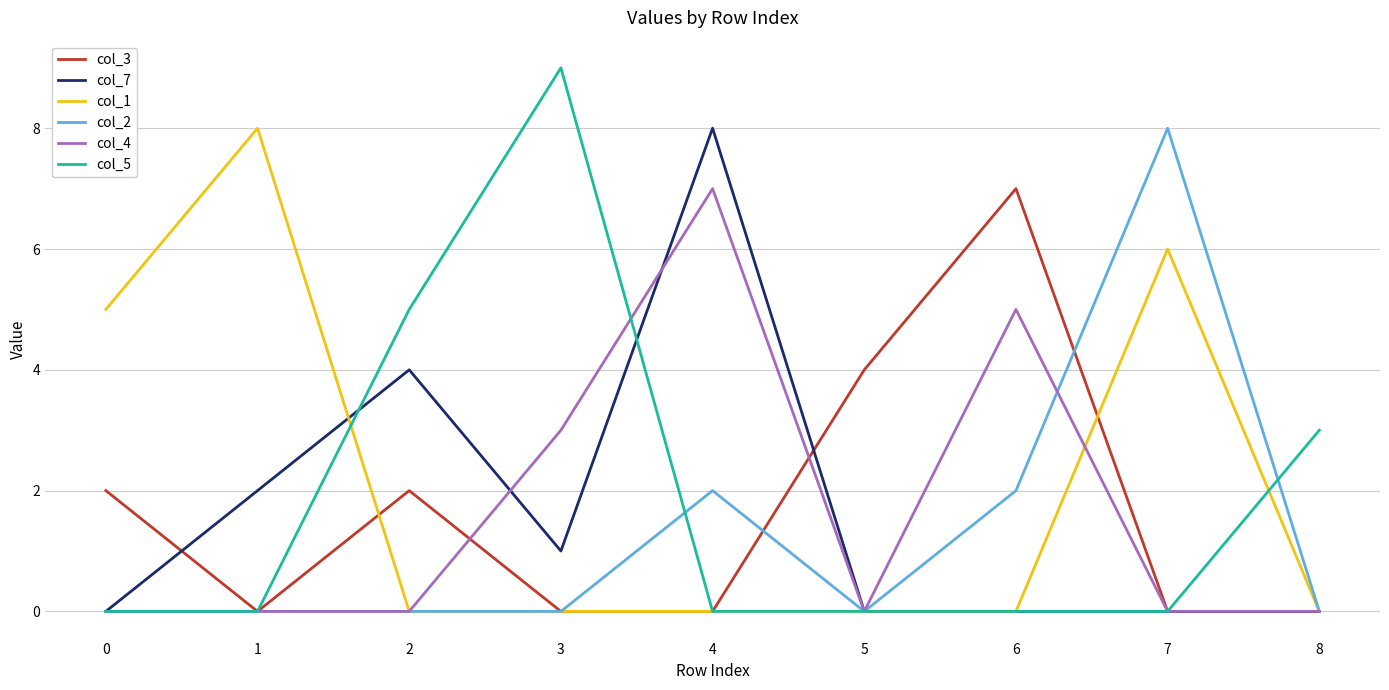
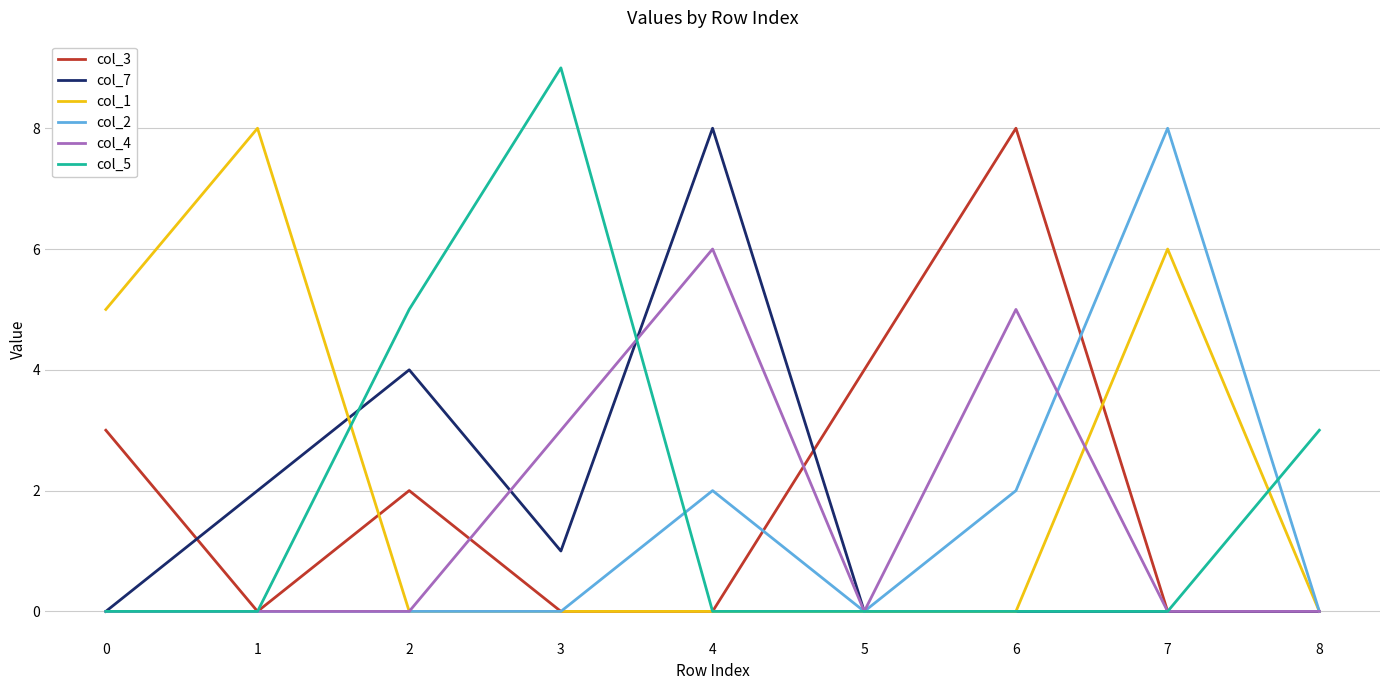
col_3, 0: 2 -> 3
col_4, 4: 7 -> 6
col_3, 6: 7 -> 8
